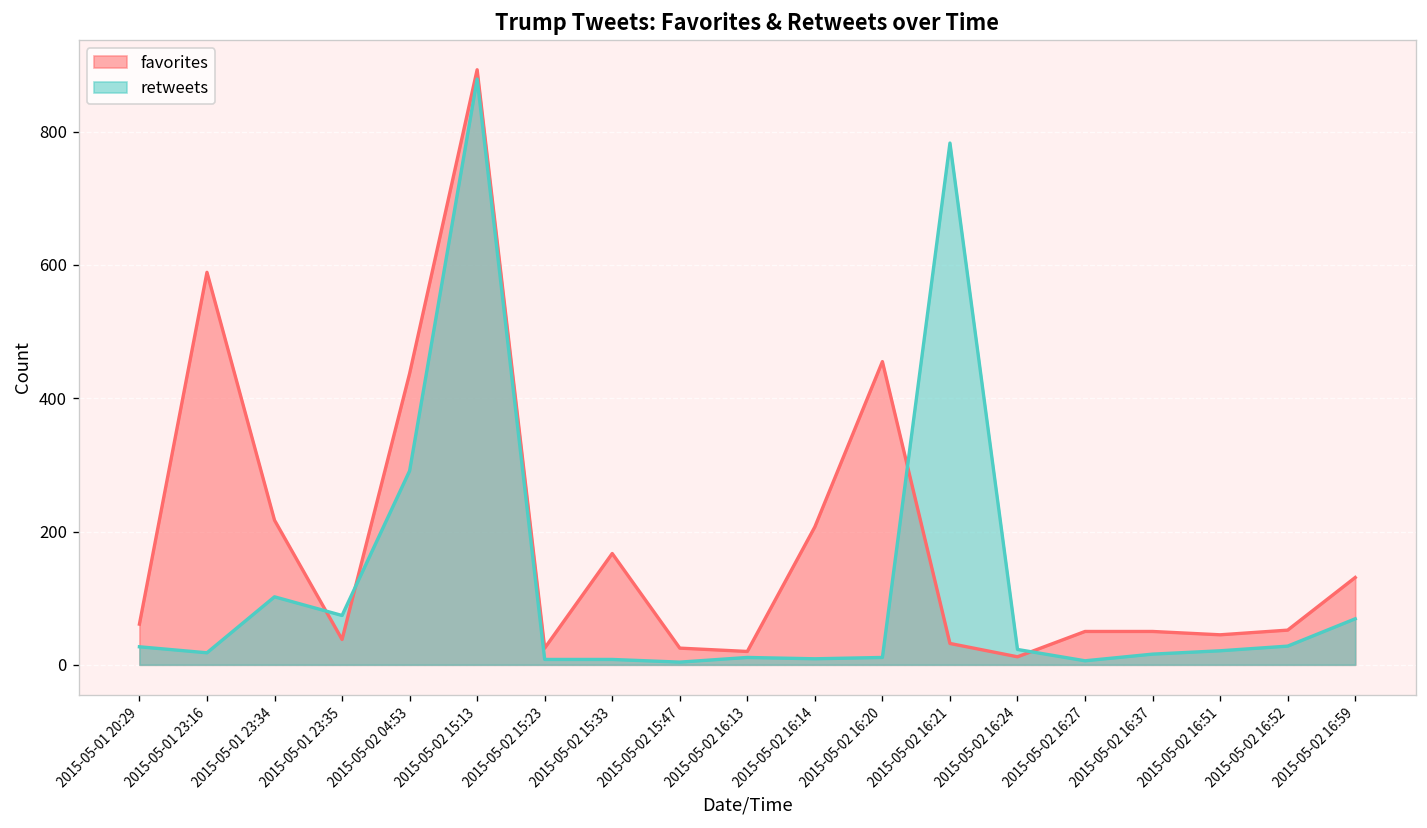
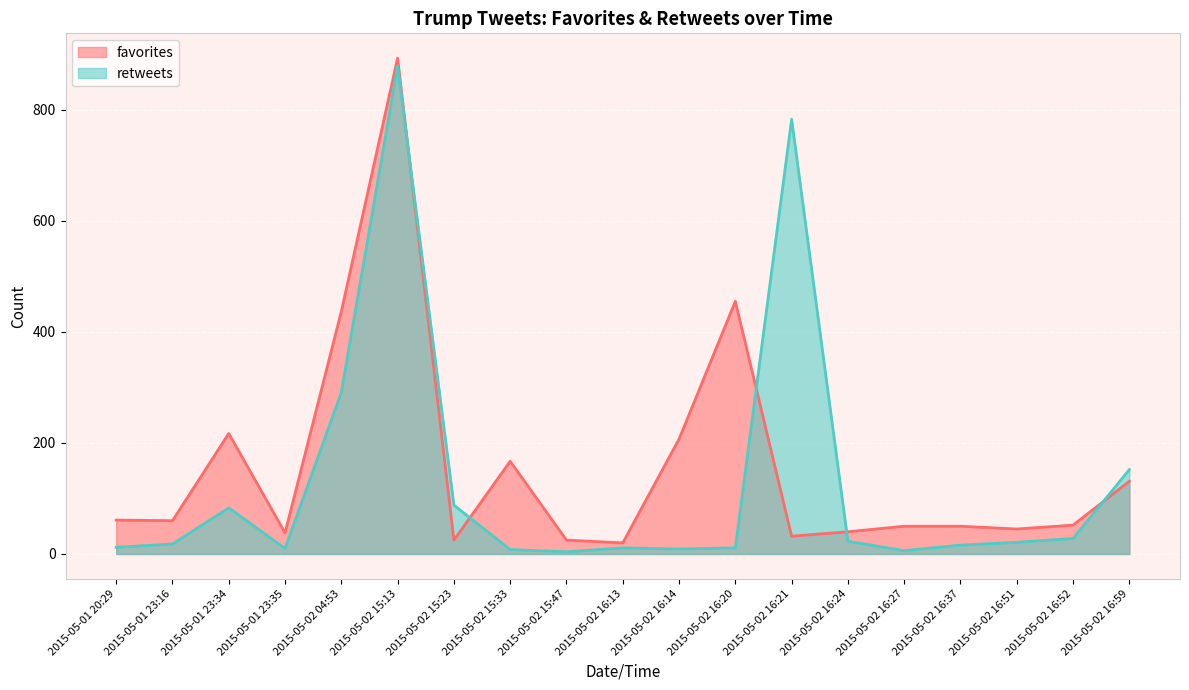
retweets, 2015-05-01 20:29: 30 -> 10
favorites, 2015-05-01 23:16: 590 -> 60
retweets, 2015-05-01 23:34: 100 -> 80
retweets, 2015-05-01 23:35: 70 -> 10
retweets, 2015-05-02 15:23: 10 -> 90
favorites, 2015-05-02 16:24: 10 -> 40
retweets, 2015-05-02 16:59: 70 -> 150
